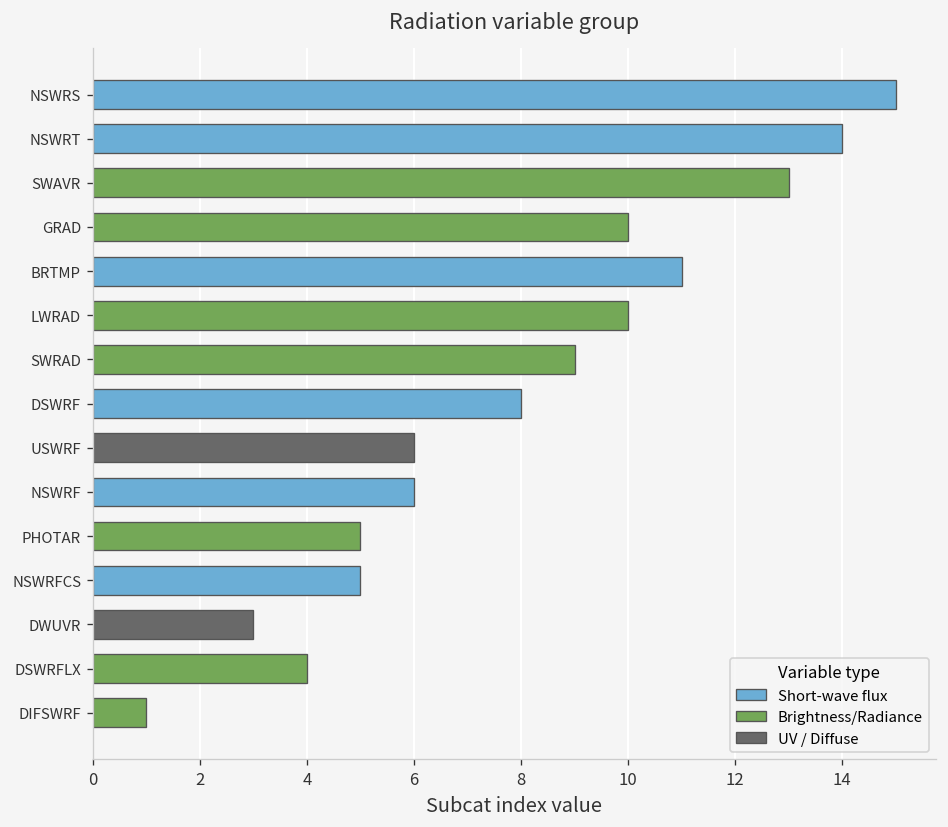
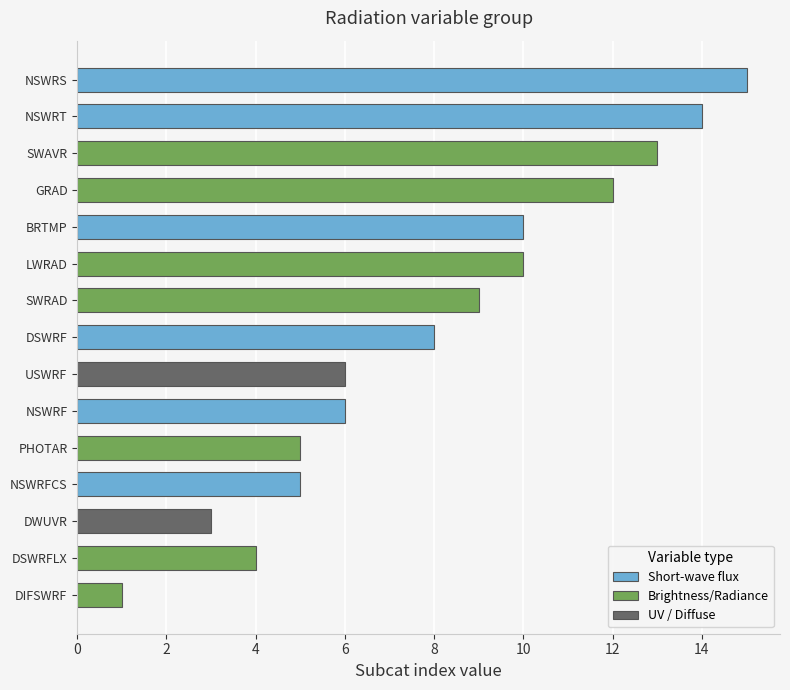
GRAD: 10 -> 12
BRTMP: 11 -> 10
